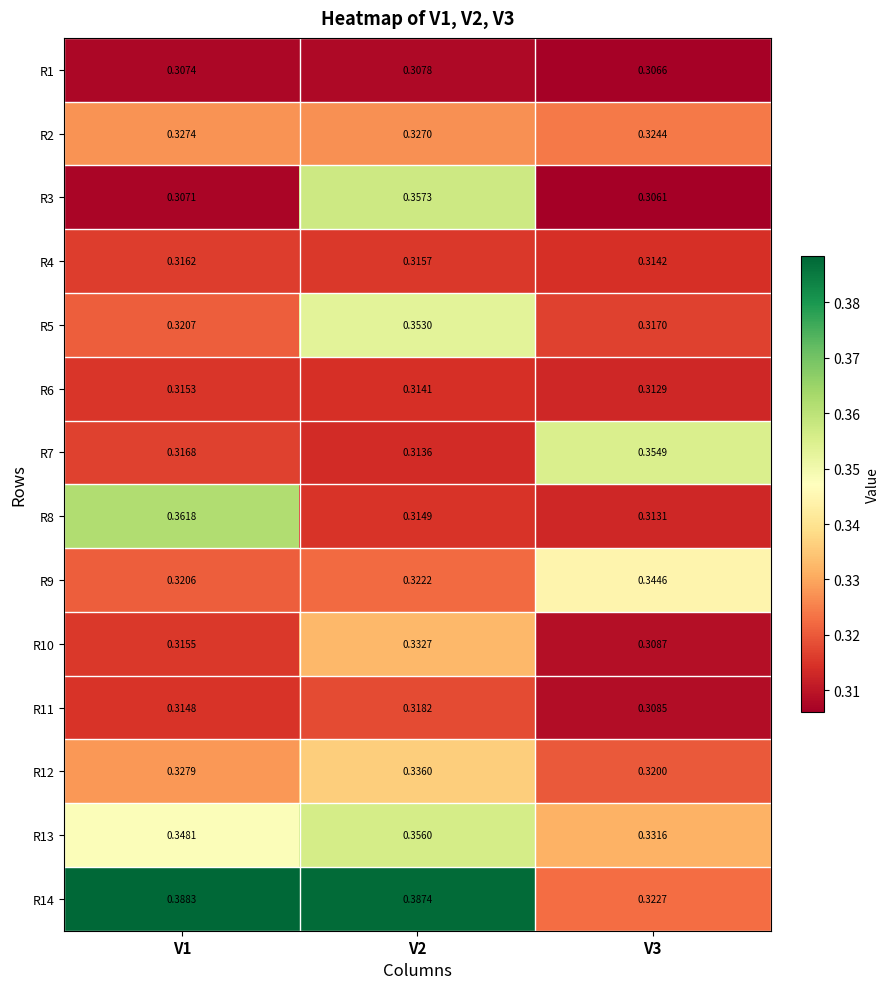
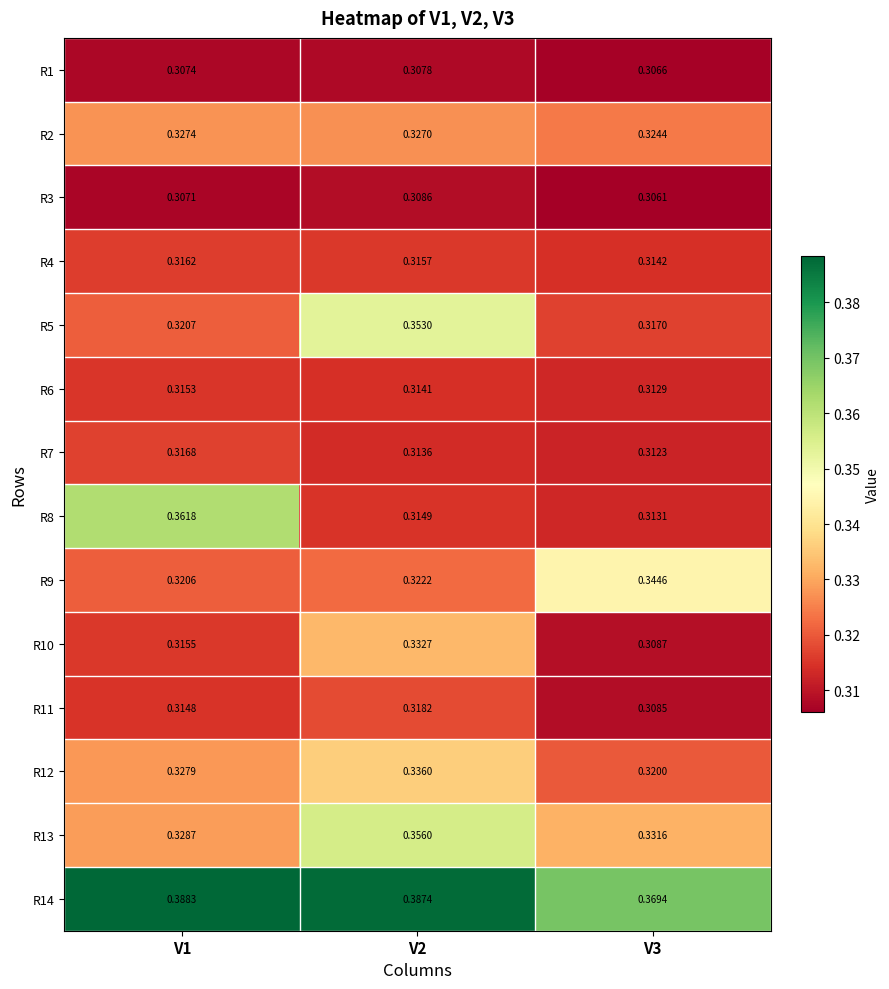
R3, V2: 0.3573 -> 0.3086
R7, V3: 0.3549 -> 0.3123
R13, V1: 0.3481 -> 0.3287
R14, V3: 0.3227 -> 0.3694
